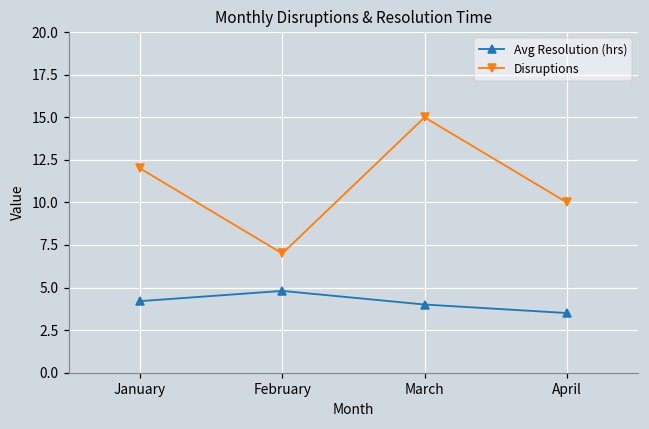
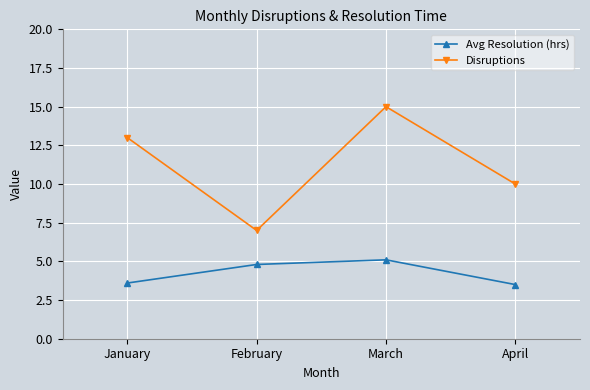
Avg Resolution (hrs), January: 4.2 -> 3.6
Disruptions, January: 12 -> 13
Avg Resolution (hrs), March: 4.0 -> 5.1
